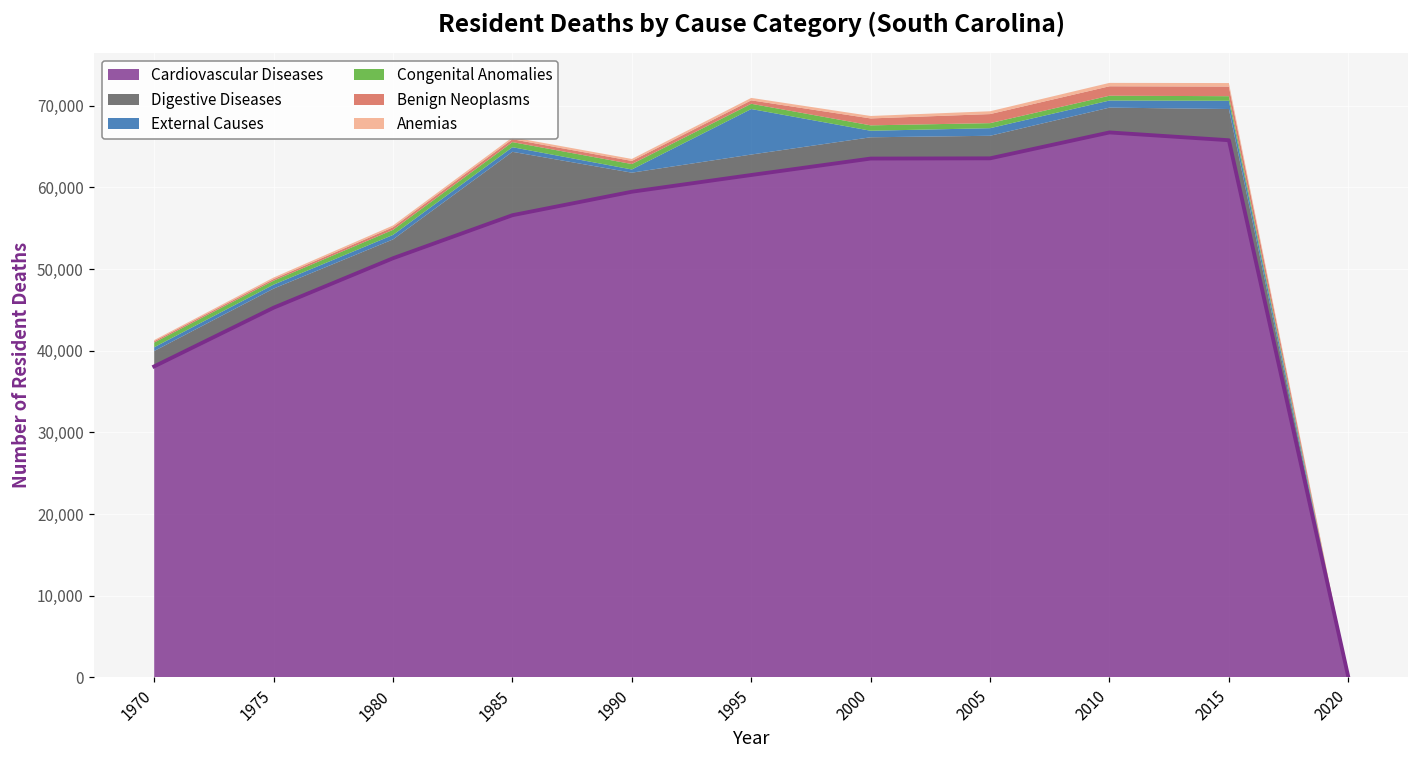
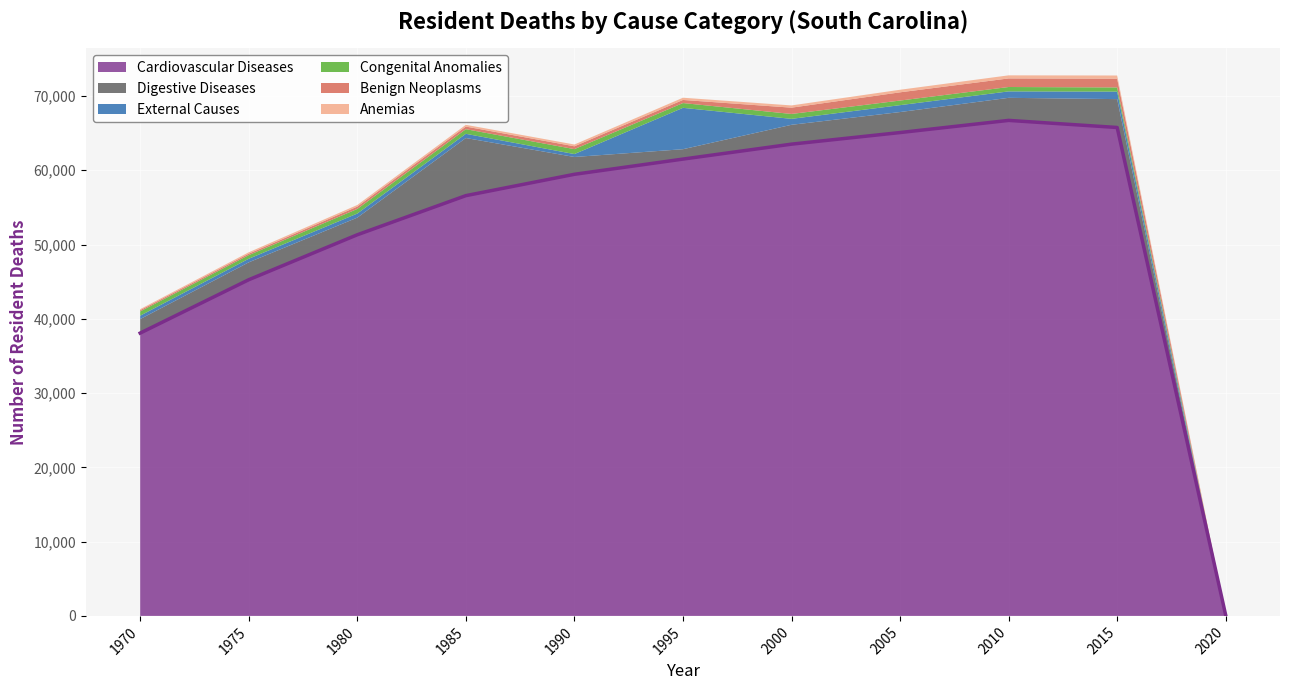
Digestive Diseases, 1995: 3,000 -> 1,000
Cardiovascular Diseases, 2005: 64,000 -> 65,000
